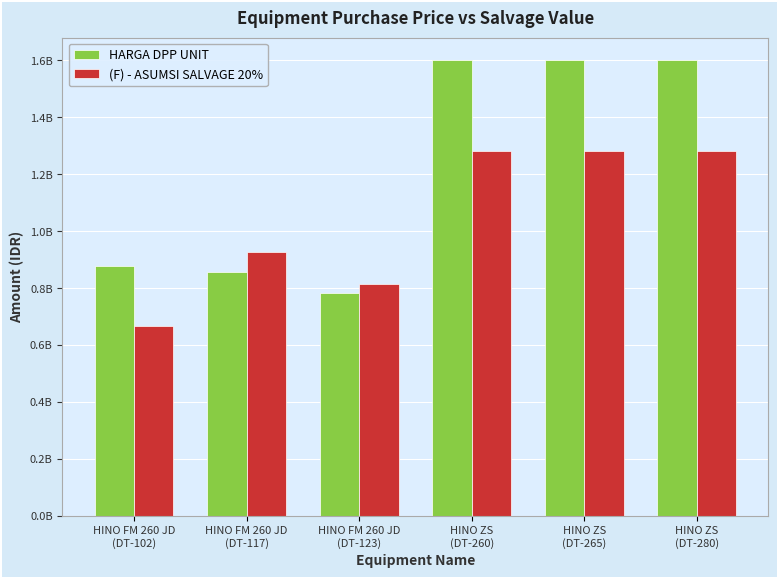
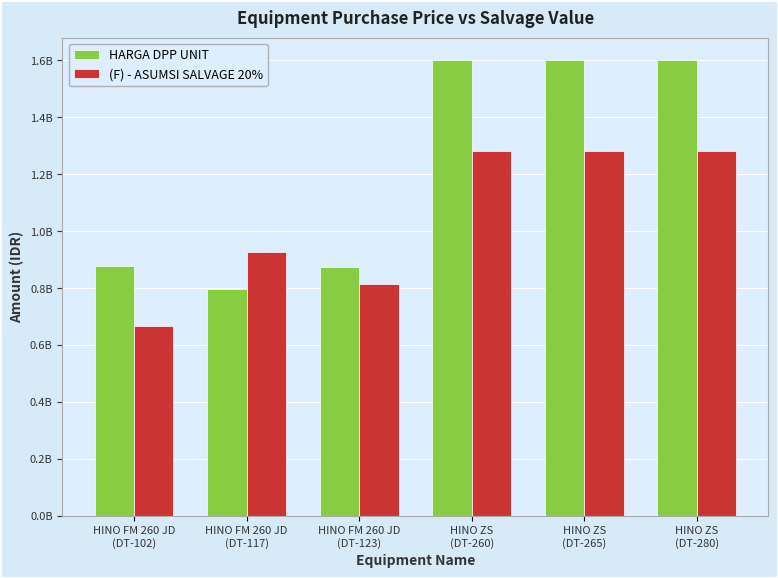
HARGA DPP UNIT, HINO FM 260 JD (DT-117): 860000000 -> 800000000
HARGA DPP UNIT, HINO FM 260 JD (DT-123): 780000000 -> 870000000
